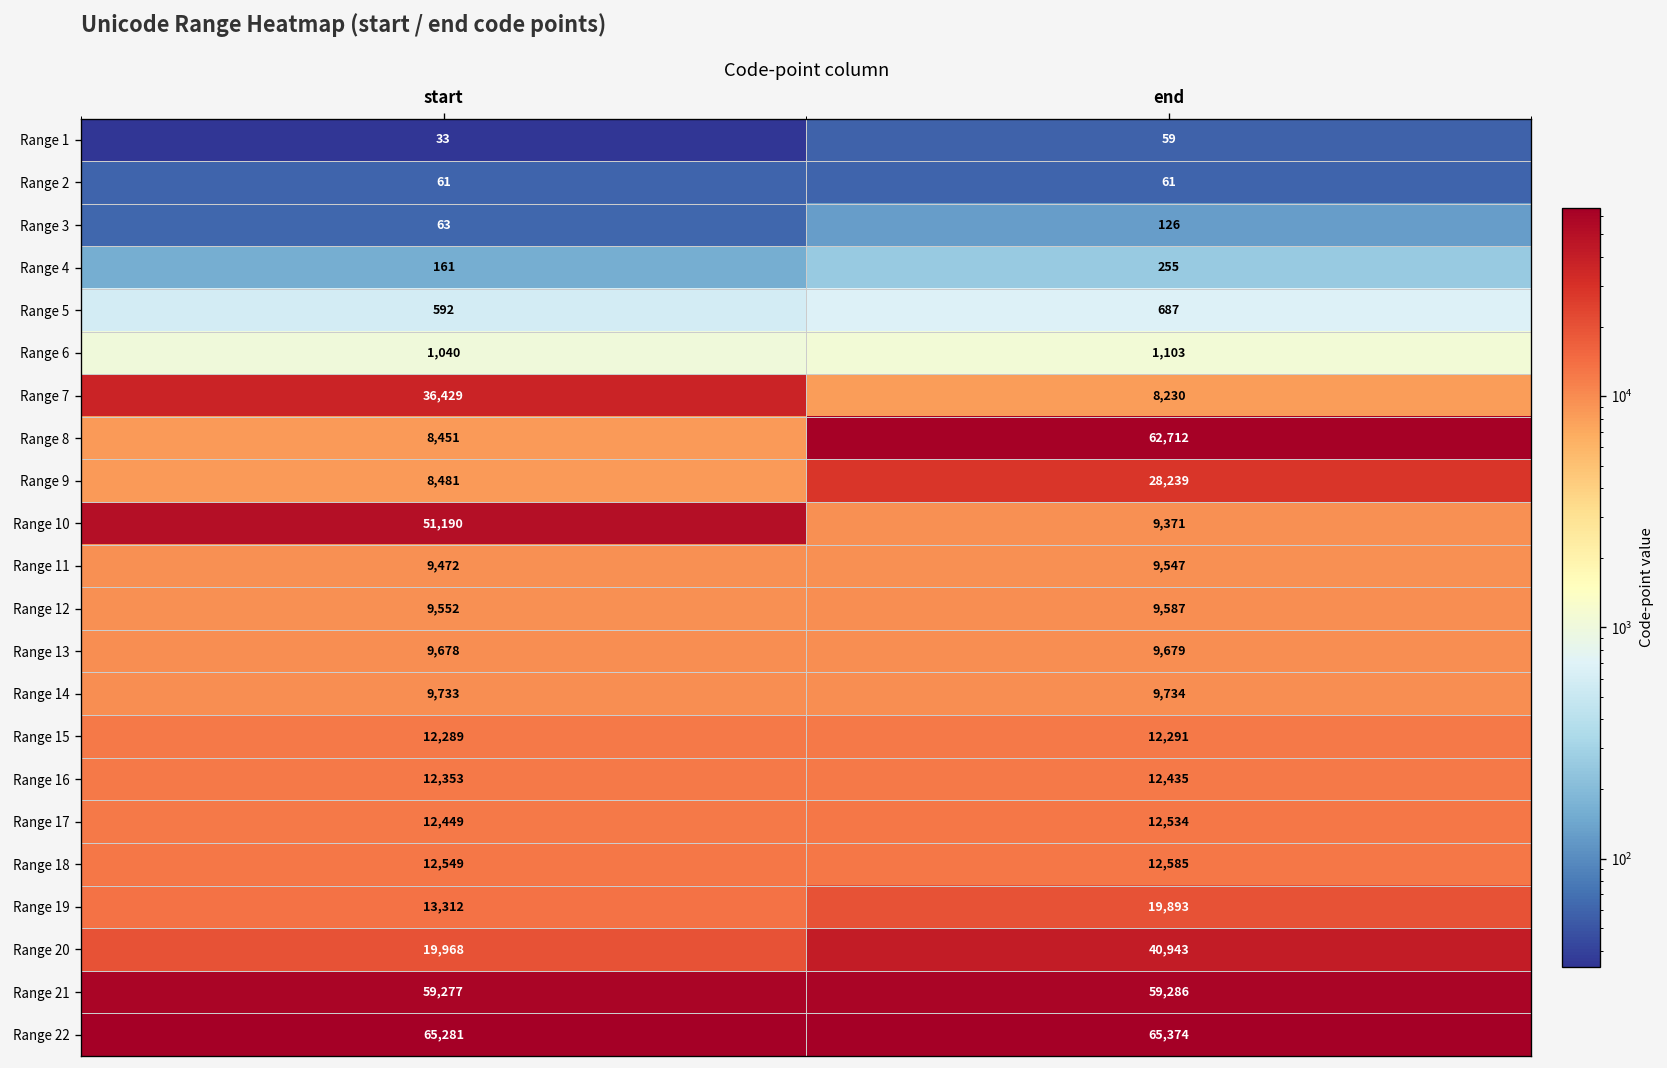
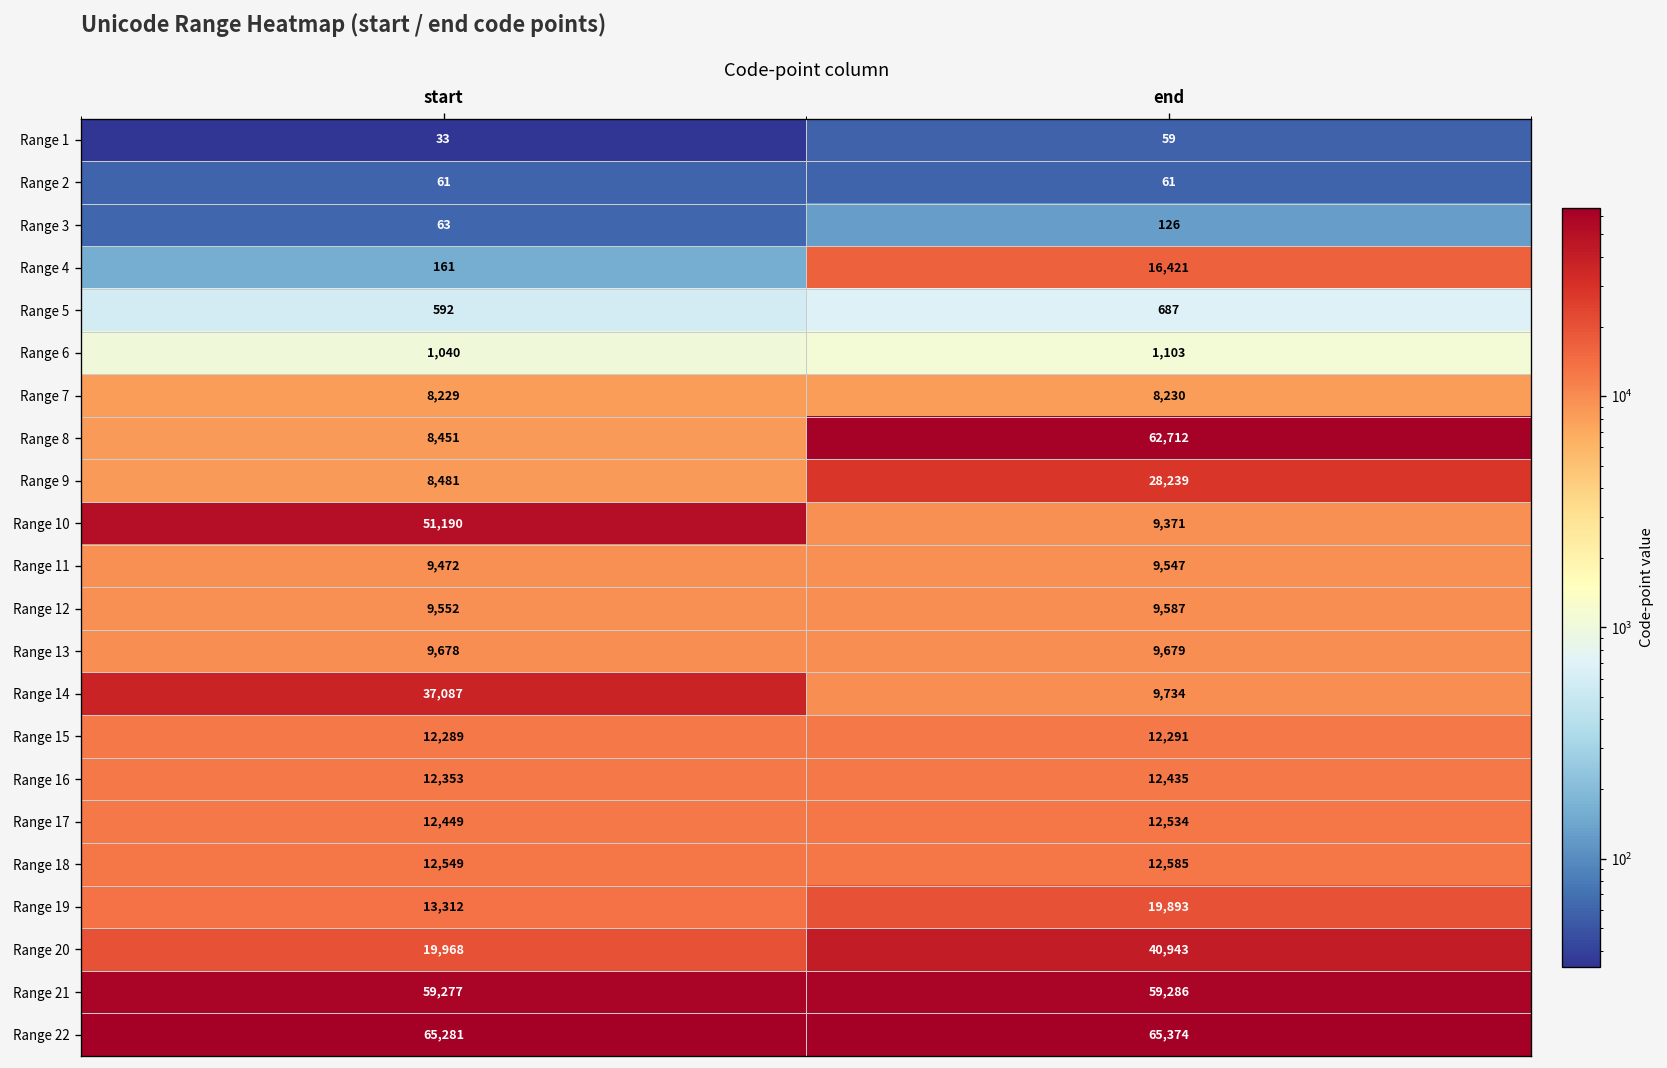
Range 4, end: 255 -> 16,421
Range 7, start: 36,429 -> 8,229
Range 14, start: 9,733 -> 37,087
